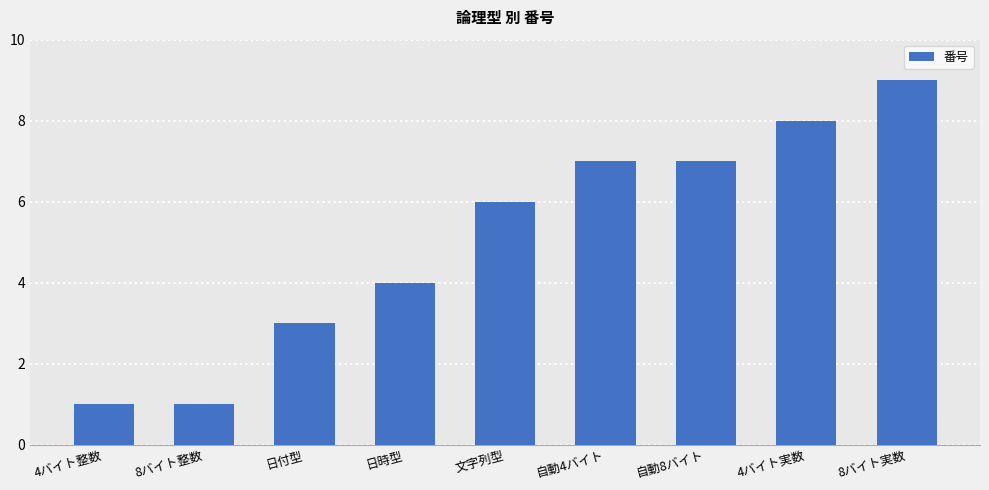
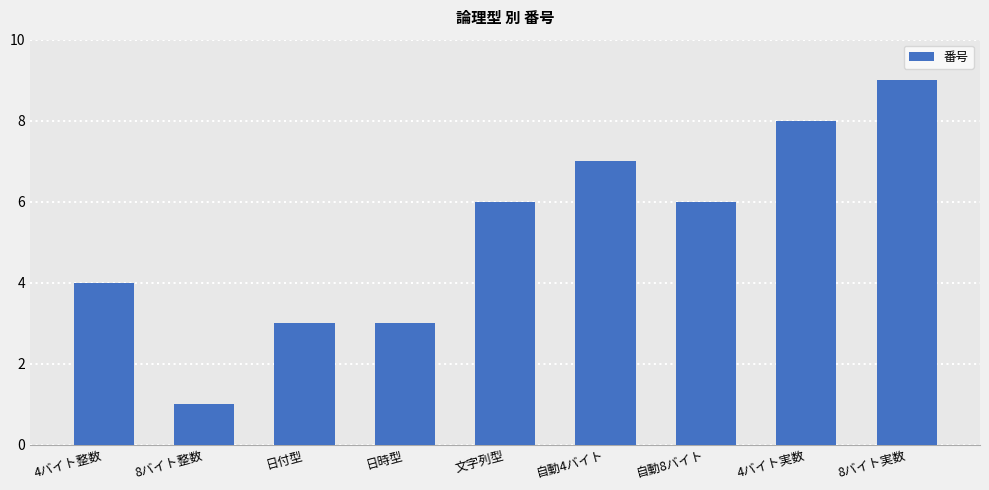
4バイト整数: 1 -> 4
日時型: 4 -> 3
自動8バイト: 7 -> 6
